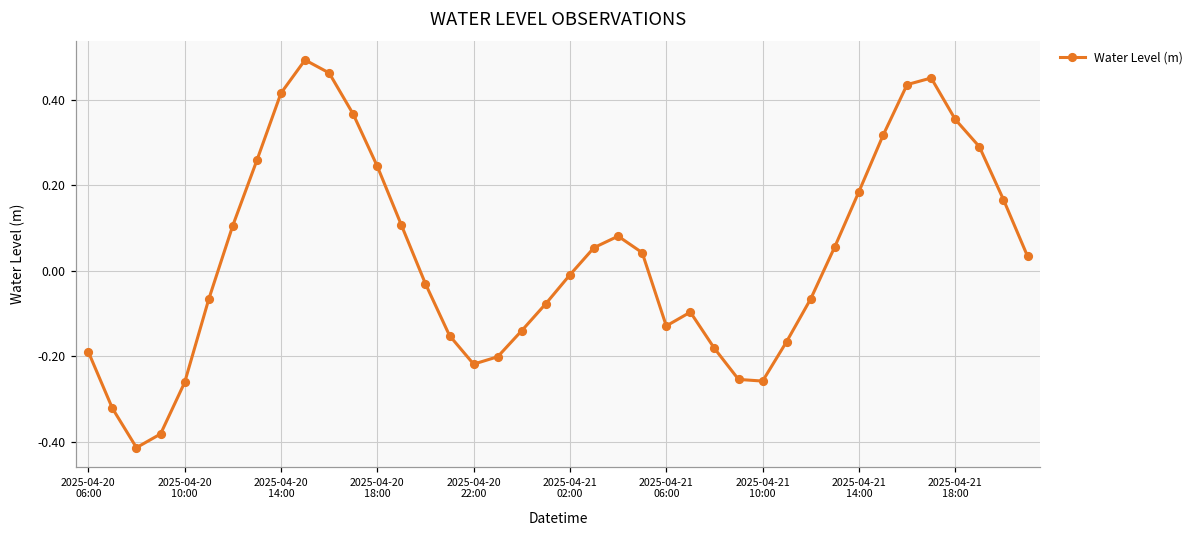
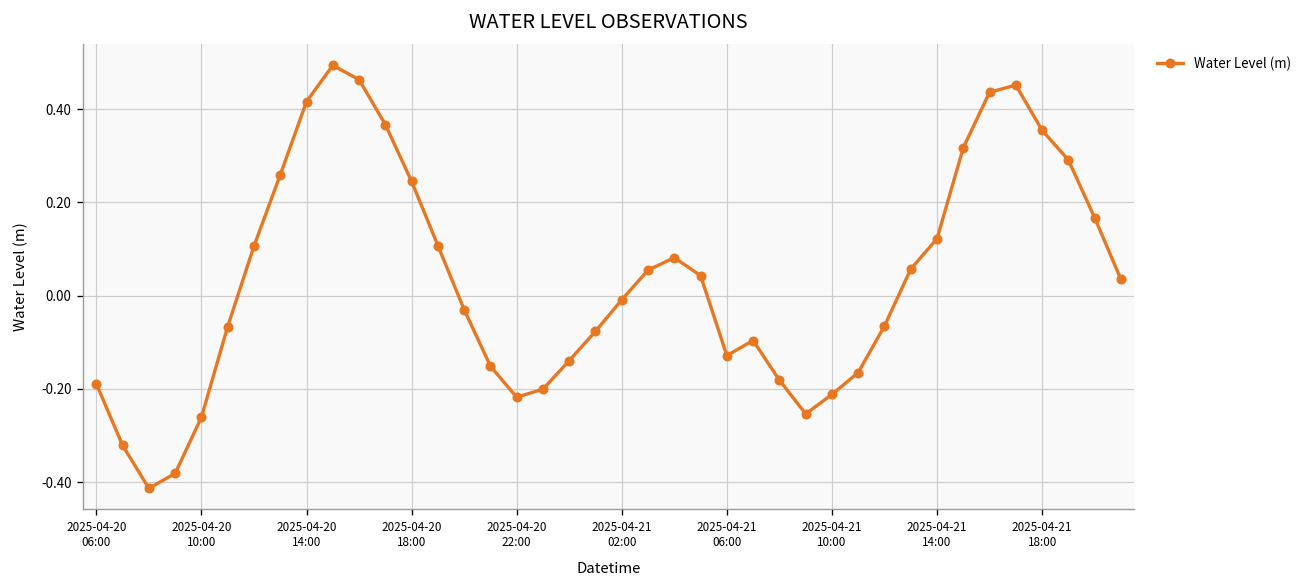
2025-04-21 10:00: -0.26 -> -0.21
2025-04-21 14:00: 0.19 -> 0.12
